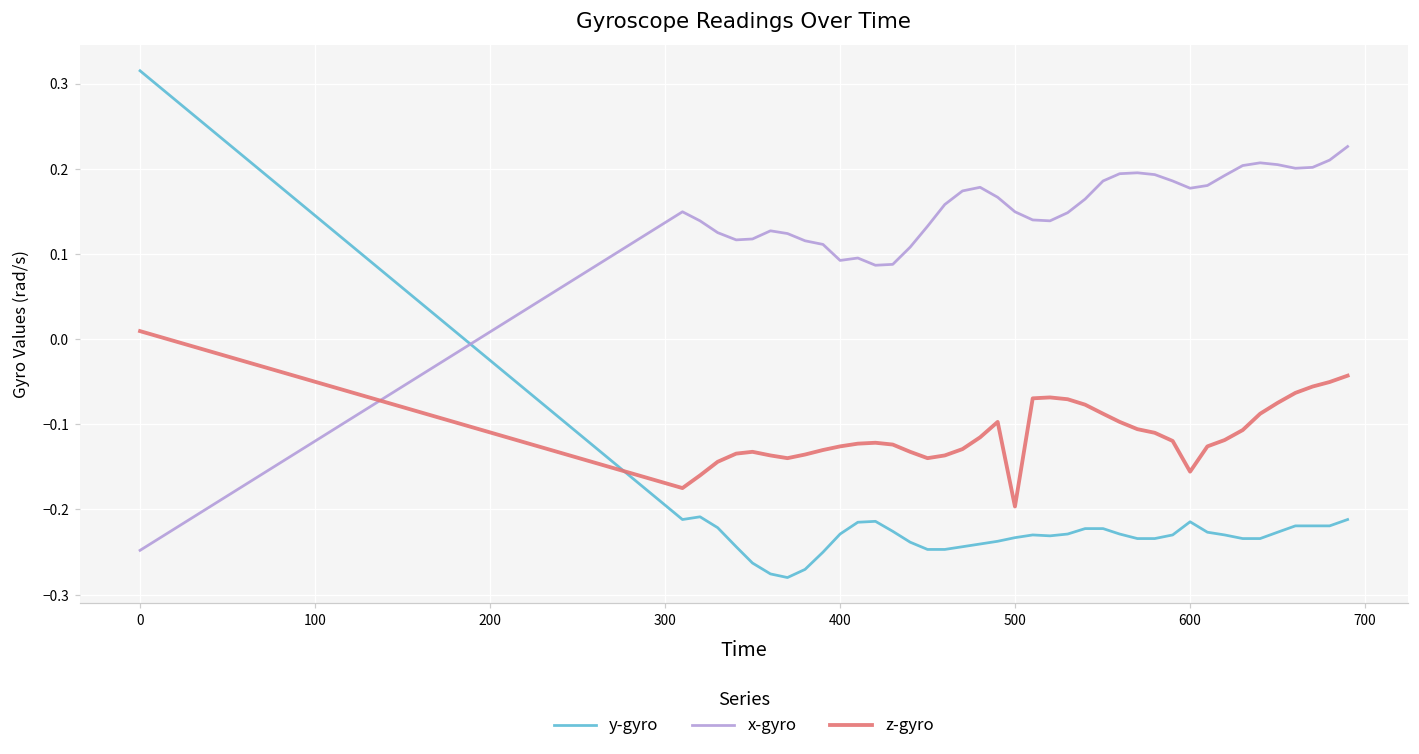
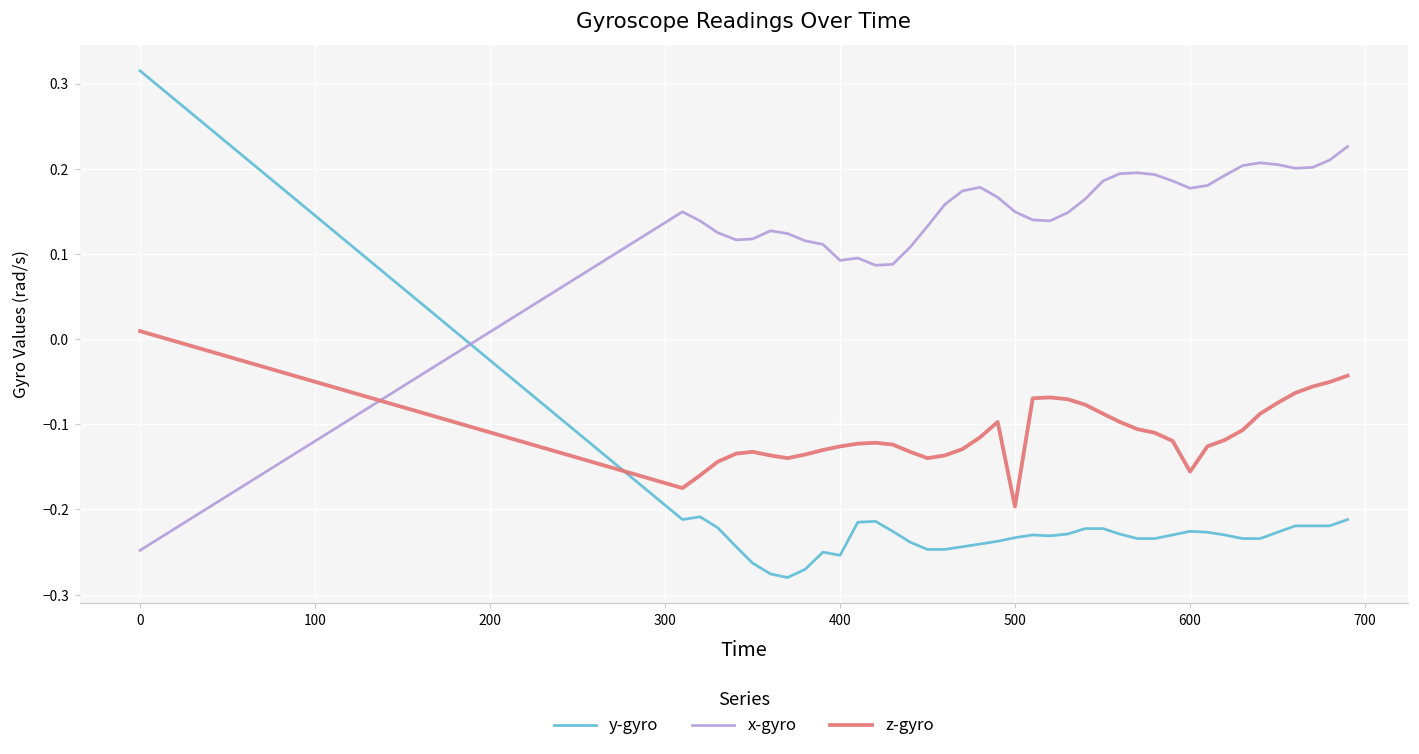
y-gyro, 400: -0.23 -> -0.25
y-gyro, 600: -0.21 -> -0.23
